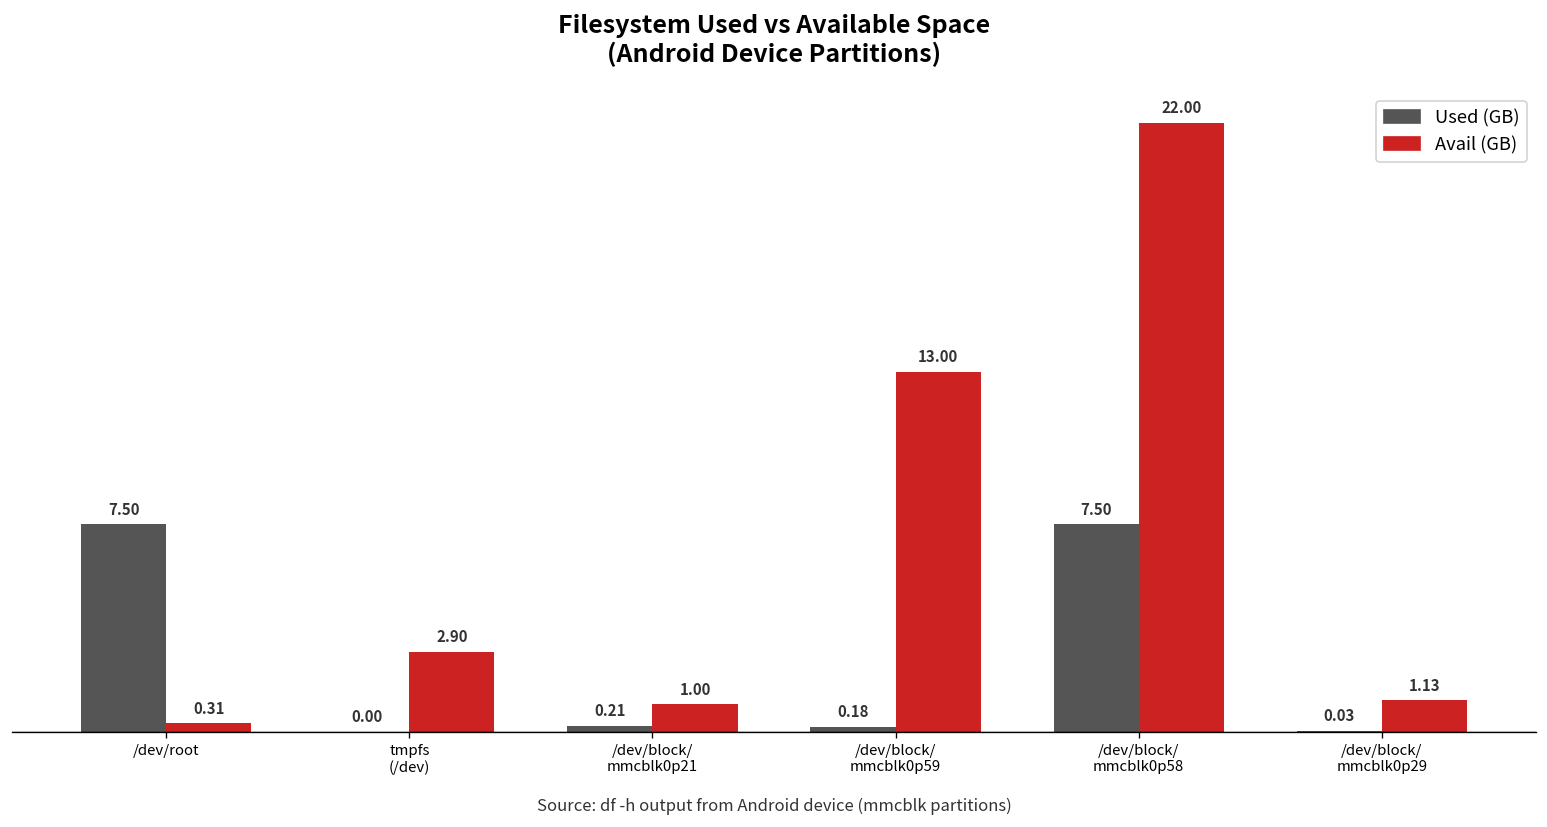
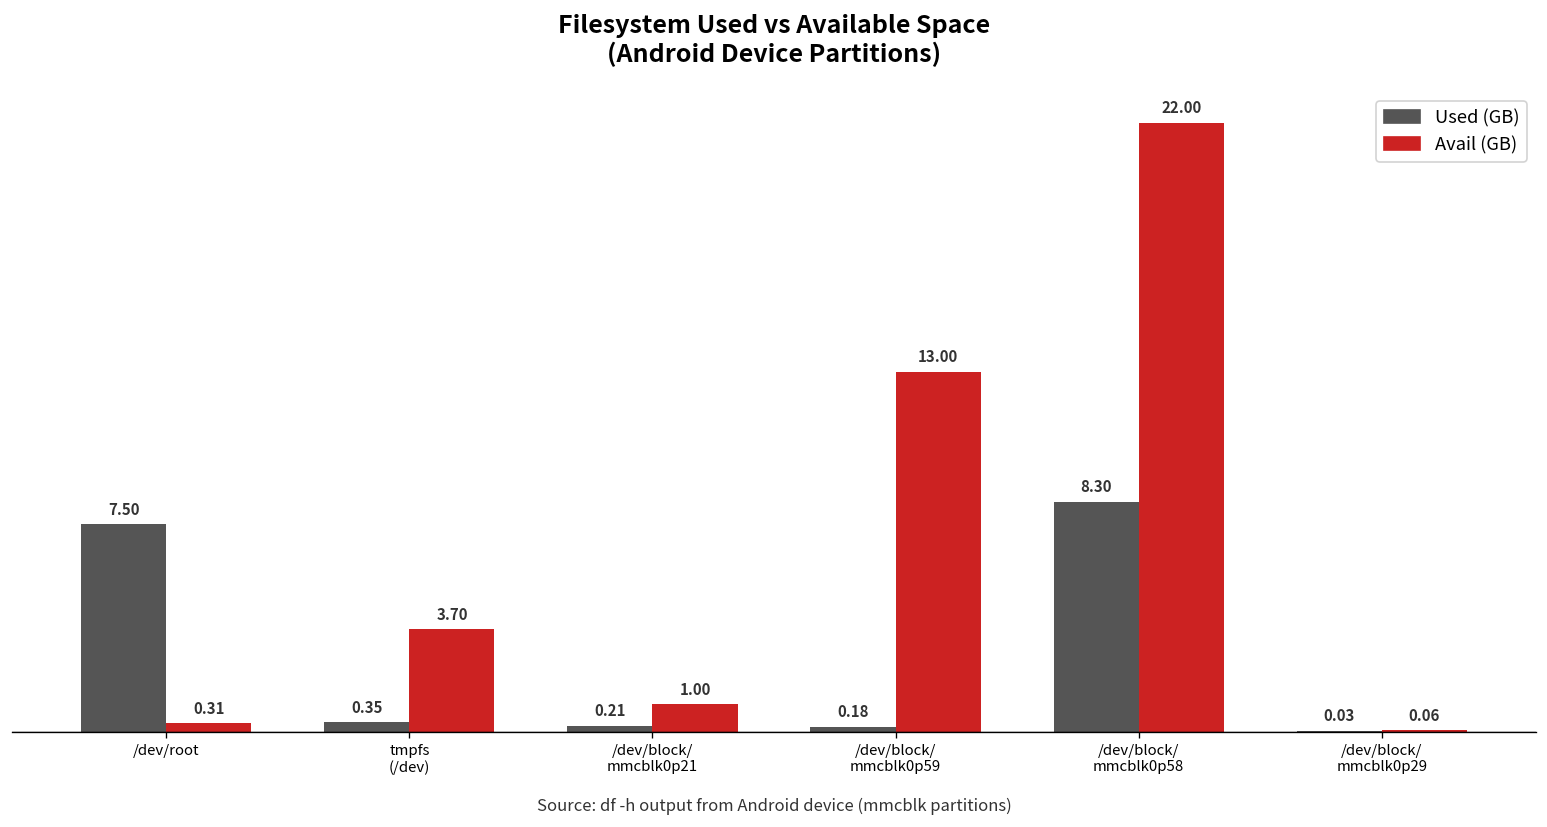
Used (GB), tmpfs (/dev): 0.00 -> 0.35
Avail (GB), tmpfs (/dev): 2.90 -> 3.70
Used (GB), /dev/block/ mmcblk0p58: 7.50 -> 8.30
Avail (GB), /dev/block/ mmcblk0p29: 1.13 -> 0.06
